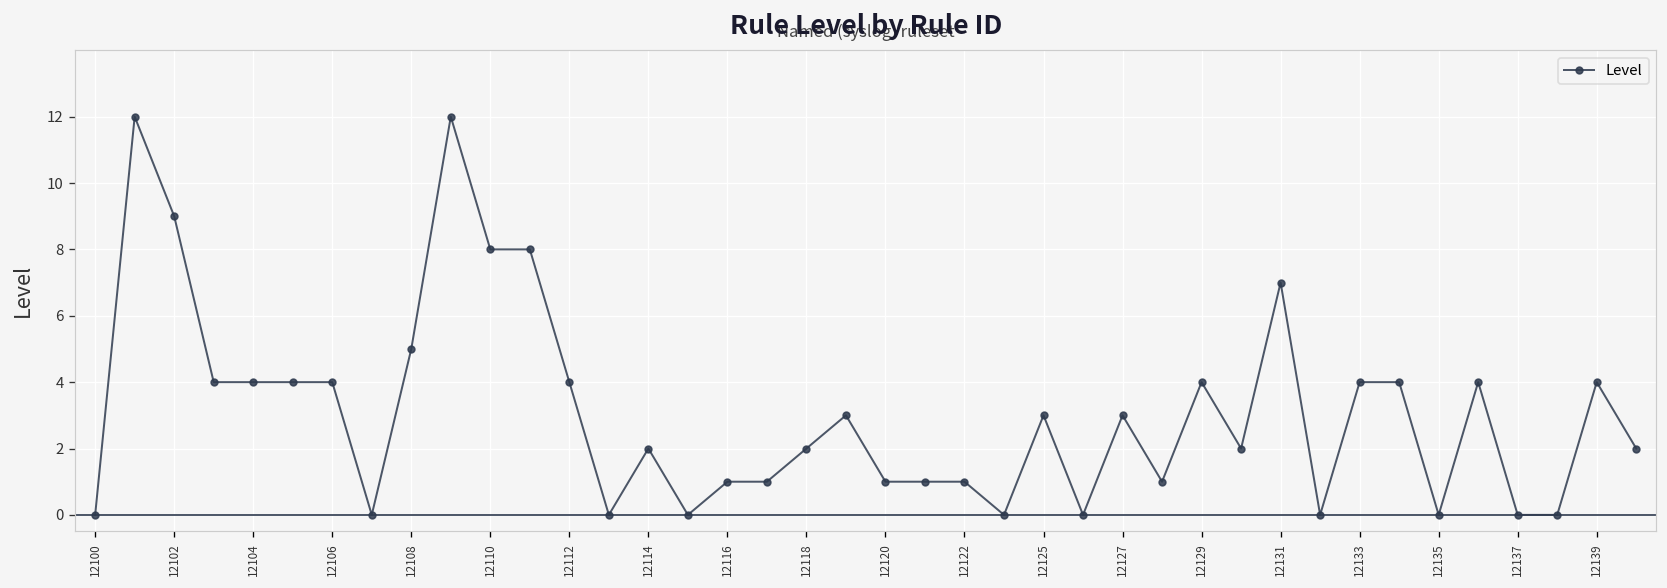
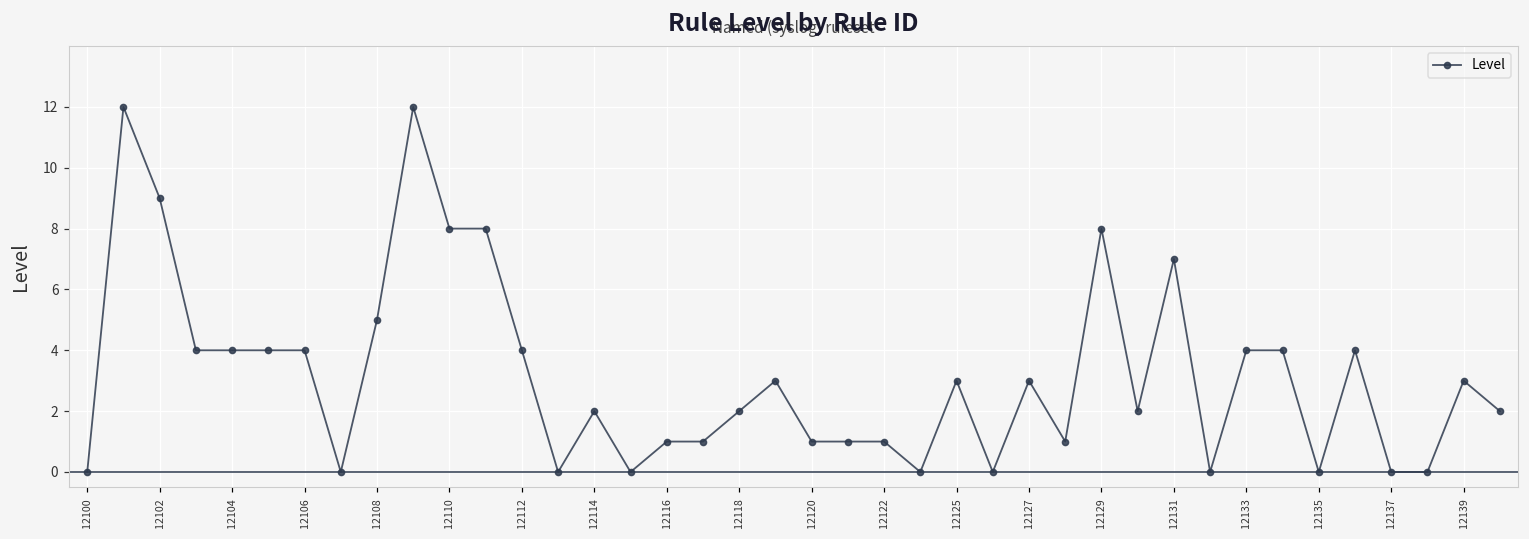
12129: 4 -> 8
12139: 4 -> 3
